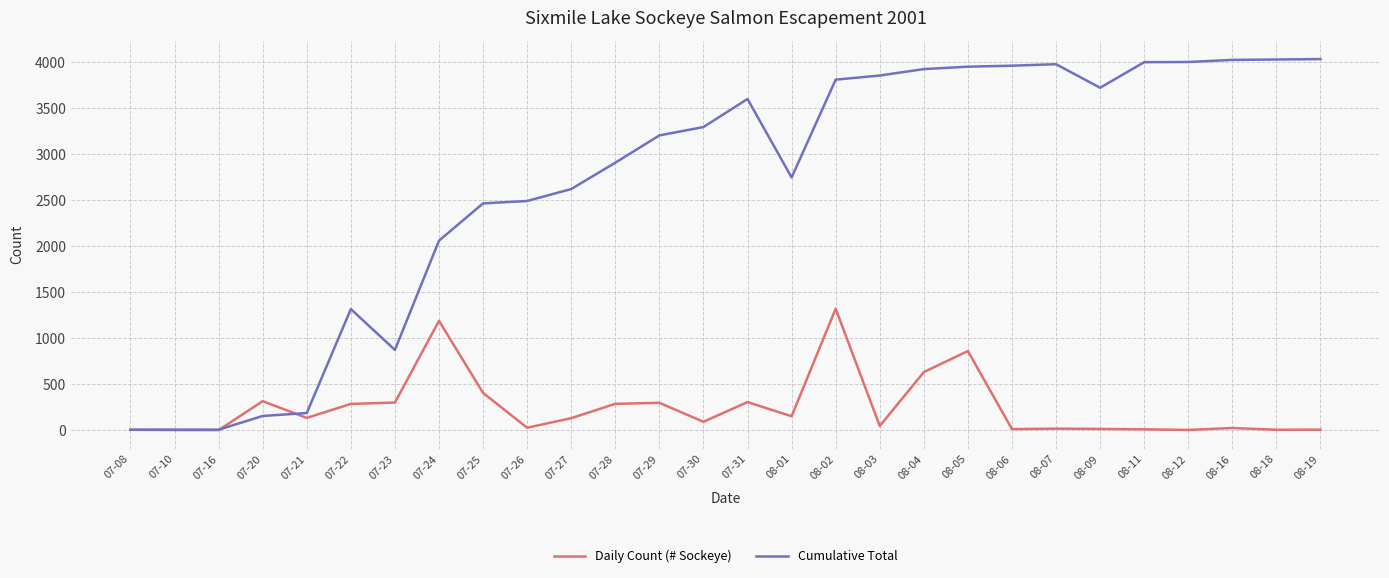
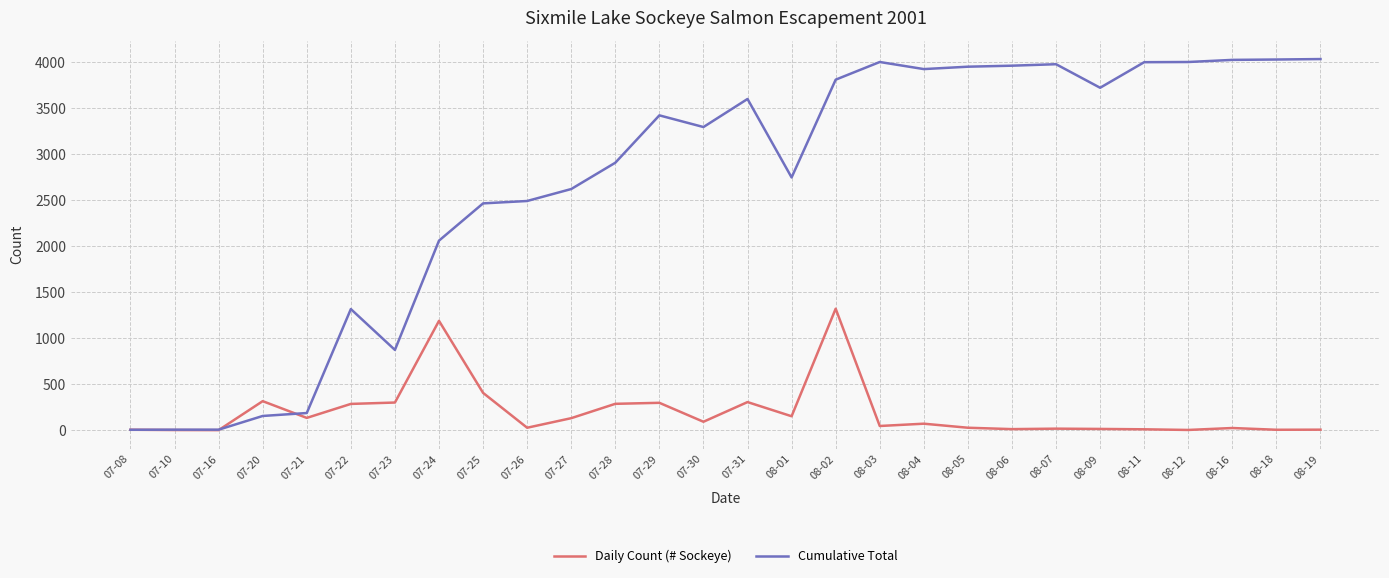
Cumulative Total, 07-29: 3200 -> 3400
Cumulative Total, 08-03: 3900 -> 4000
Daily Count (# Sockeye), 08-04: 600 -> 100
Daily Count (# Sockeye), 08-05: 900 -> 0
